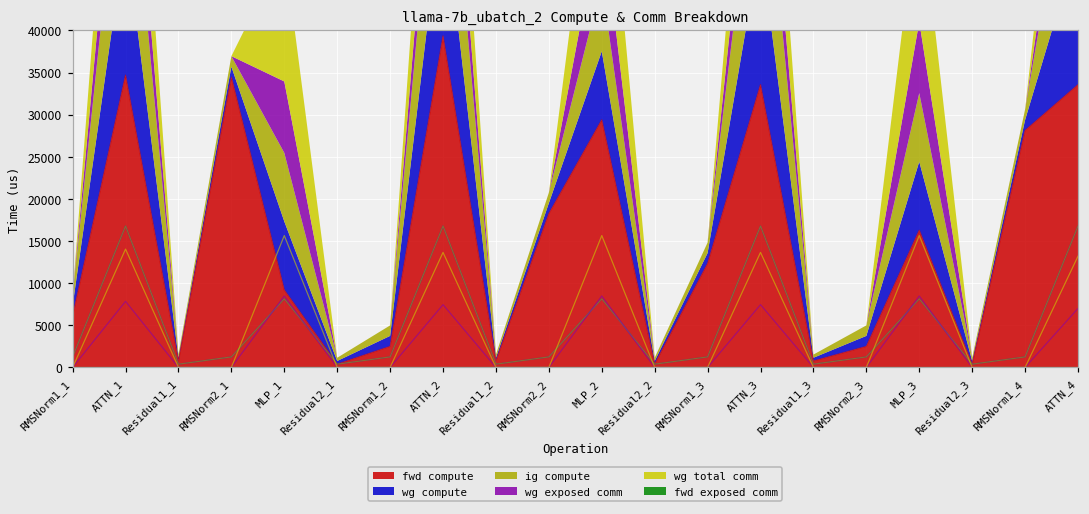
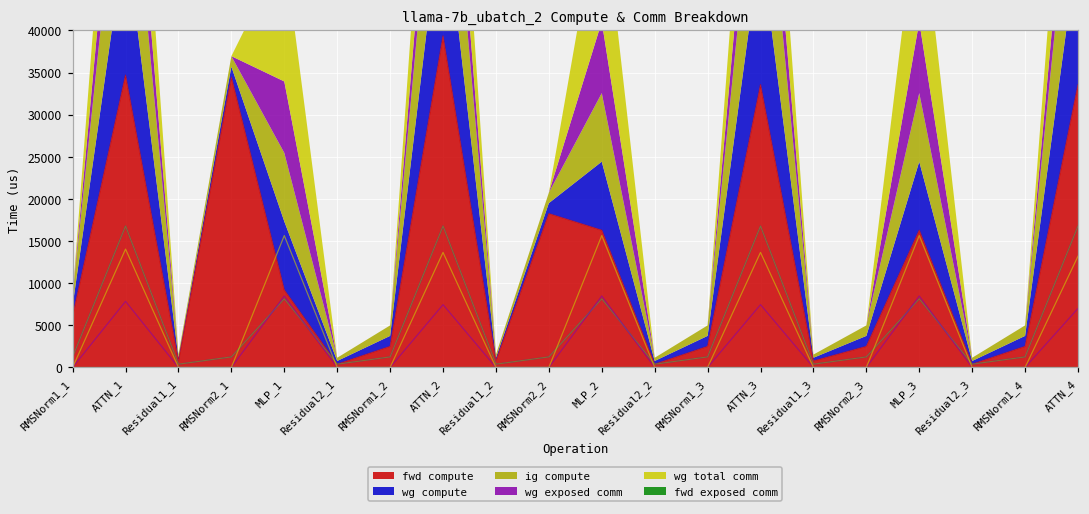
fwd compute, MLP_2: 29000 -> 16000
fwd compute, RMSNorm1_3: 12000 -> 2000
fwd compute, RMSNorm1_4: 28000 -> 2000
